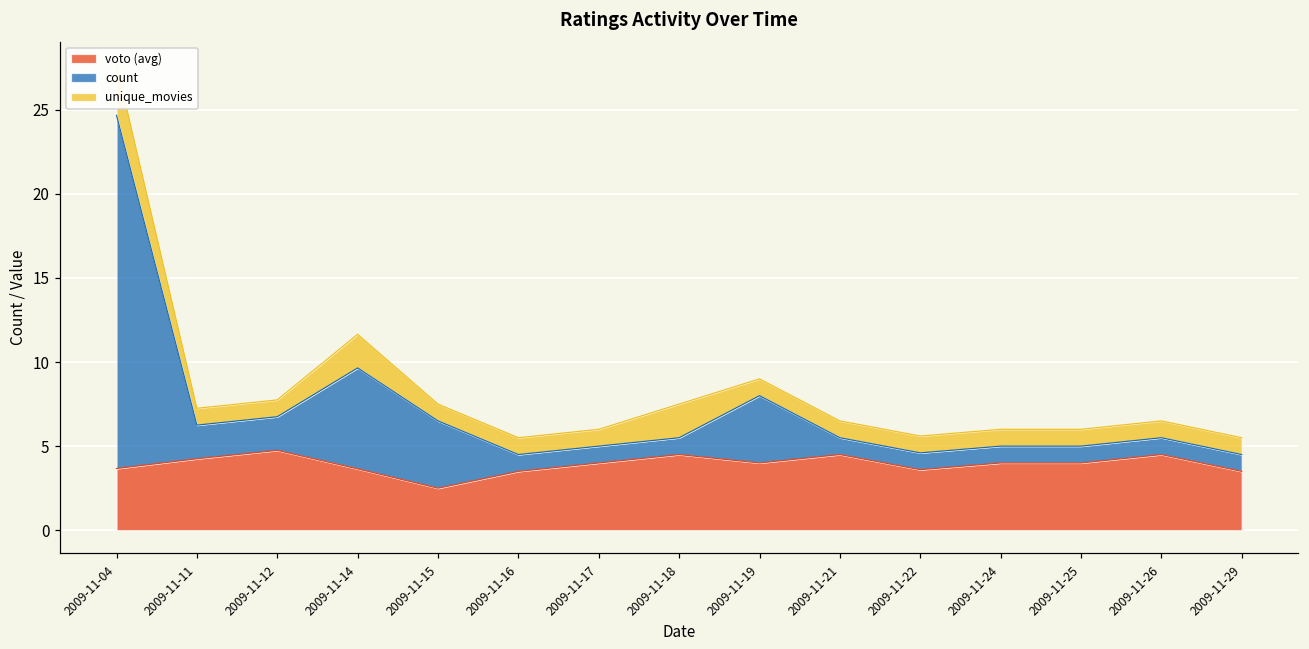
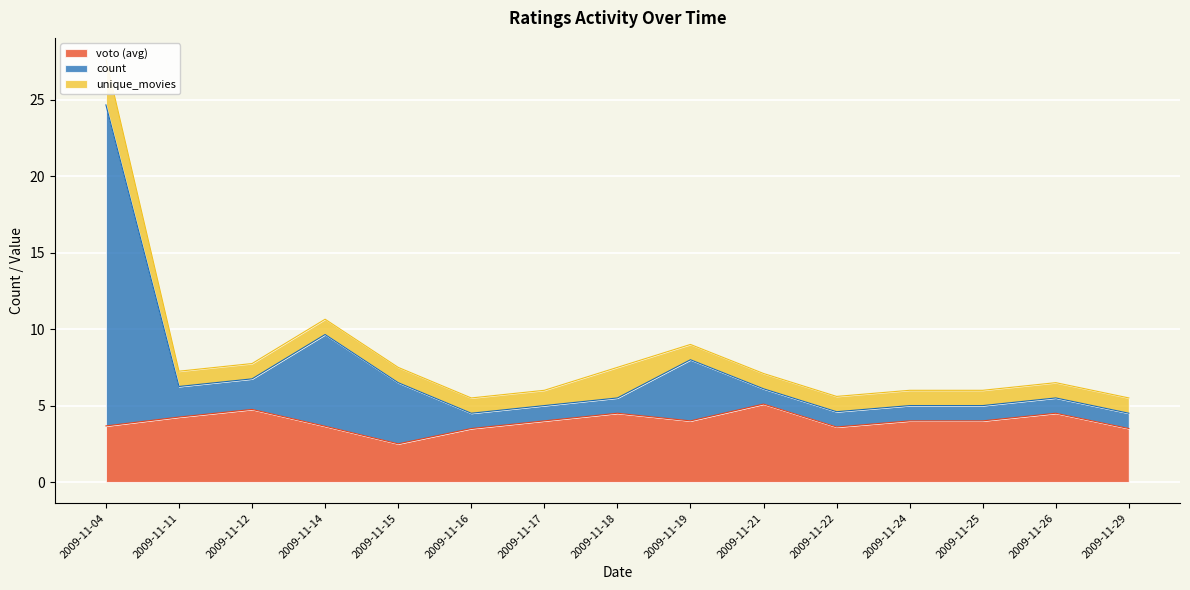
unique_movies, 2009-11-14: 2 -> 1
voto (avg), 2009-11-21: 4.5 -> 5.1
